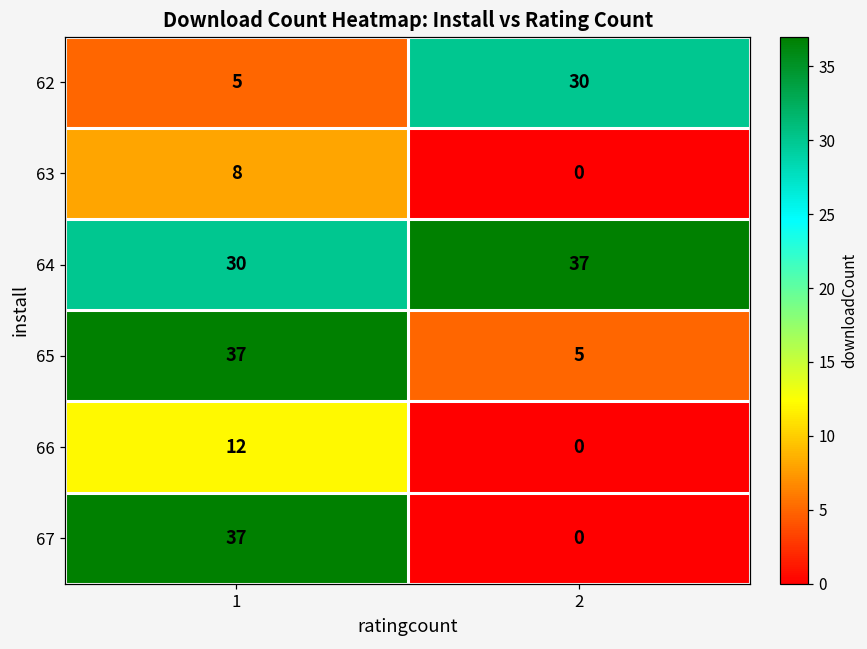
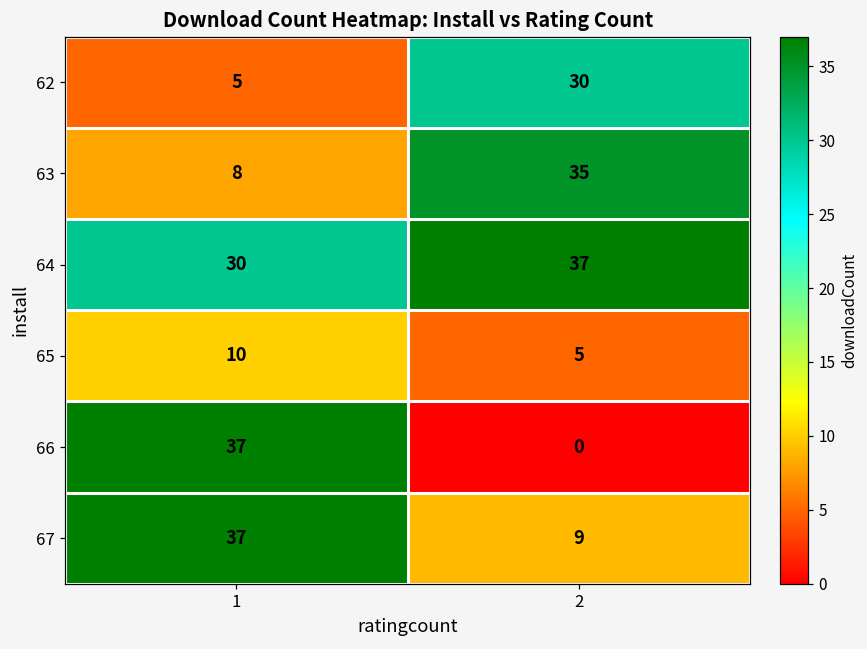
63, 2: 0 -> 35
65, 1: 37 -> 10
66, 1: 12 -> 37
67, 2: 0 -> 9
